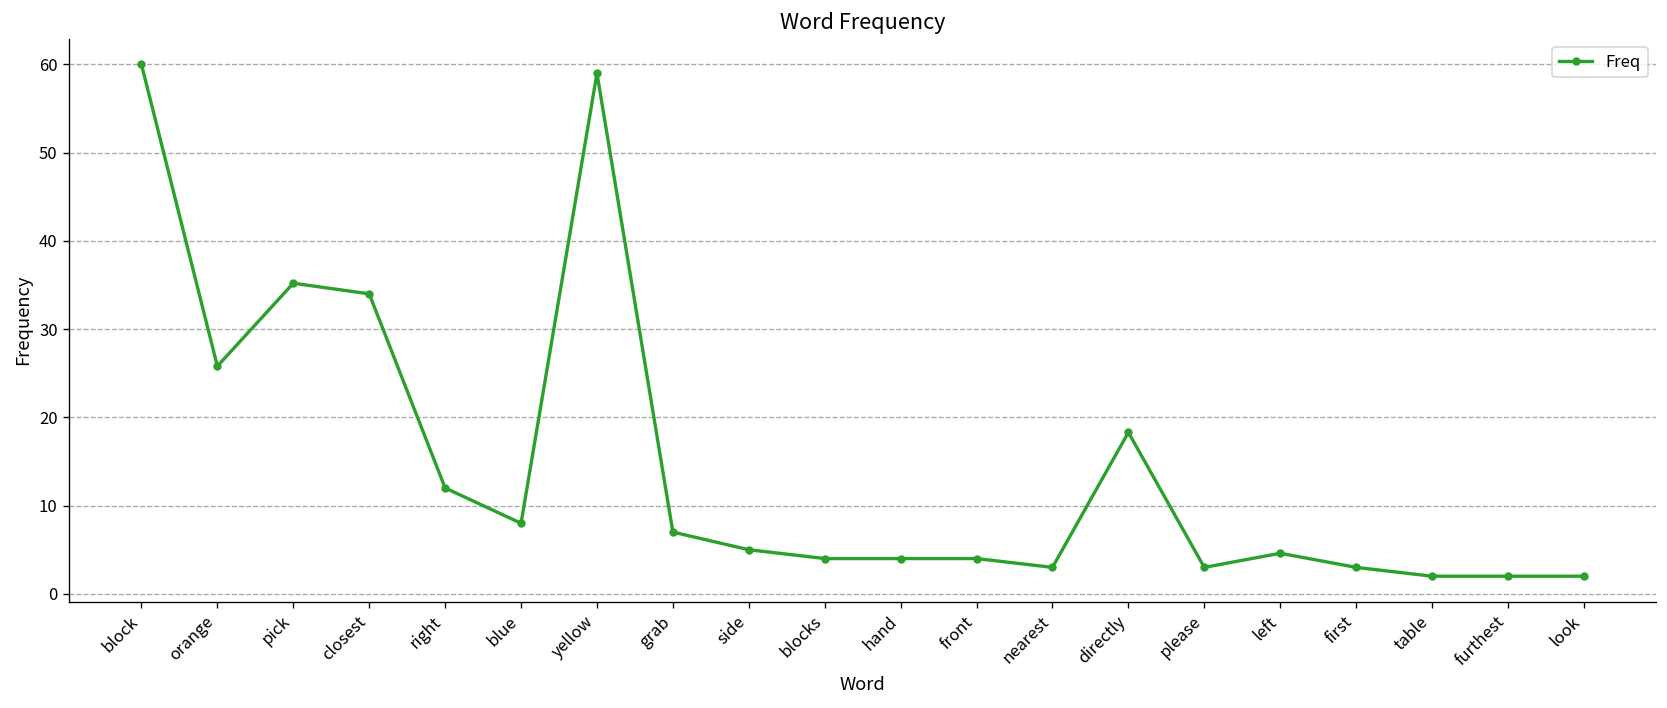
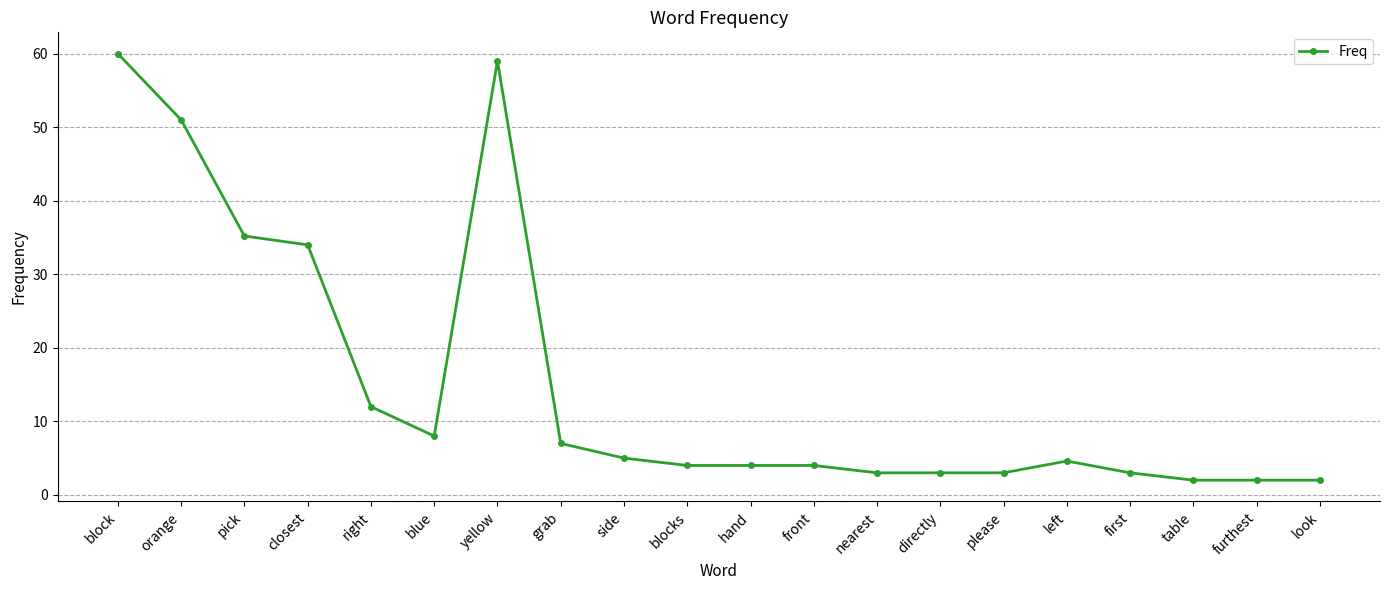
orange: 26 -> 51
directly: 18 -> 3
